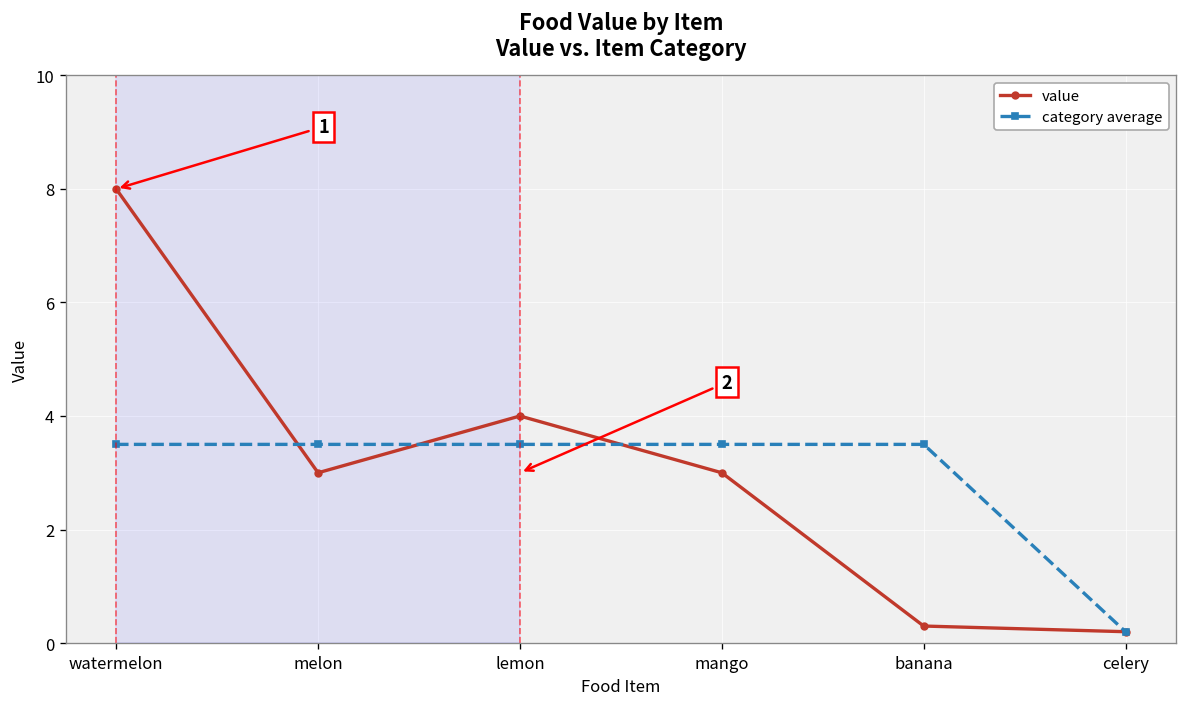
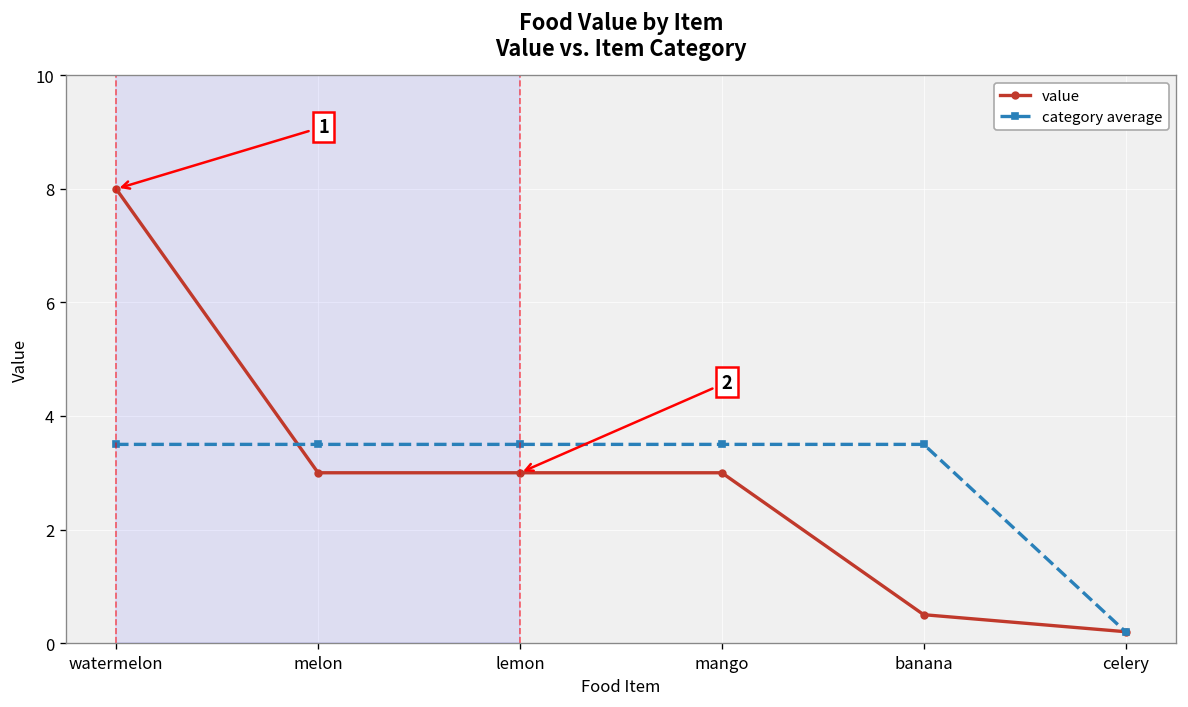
value, lemon: 4 -> 3
value, banana: 0.3 -> 0.5
